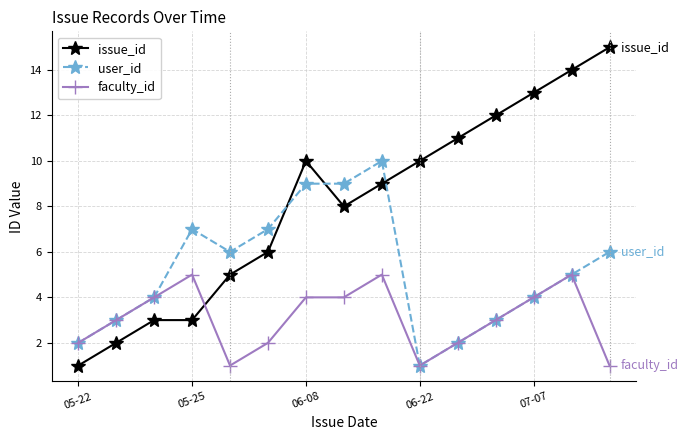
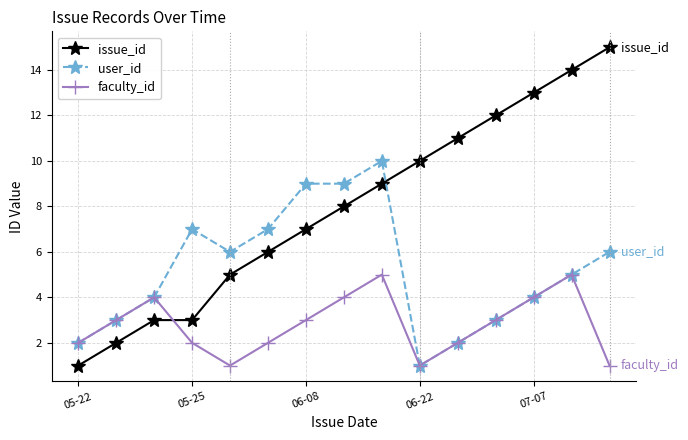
faculty_id, 05-25: 5 -> 2
issue_id, 06-08: 10 -> 7
faculty_id, 06-08: 4 -> 3
